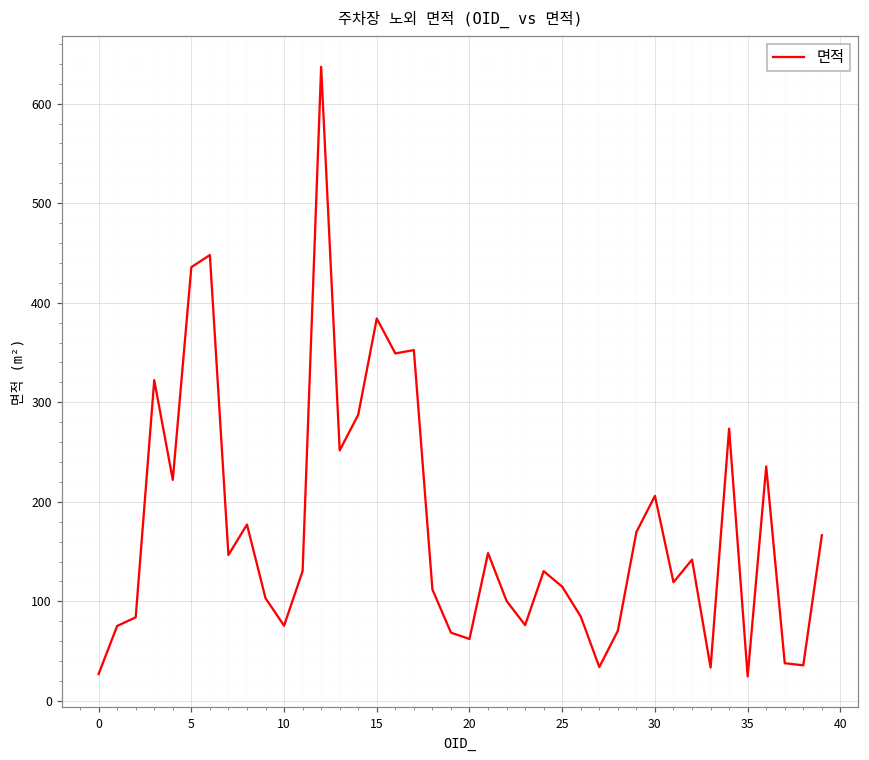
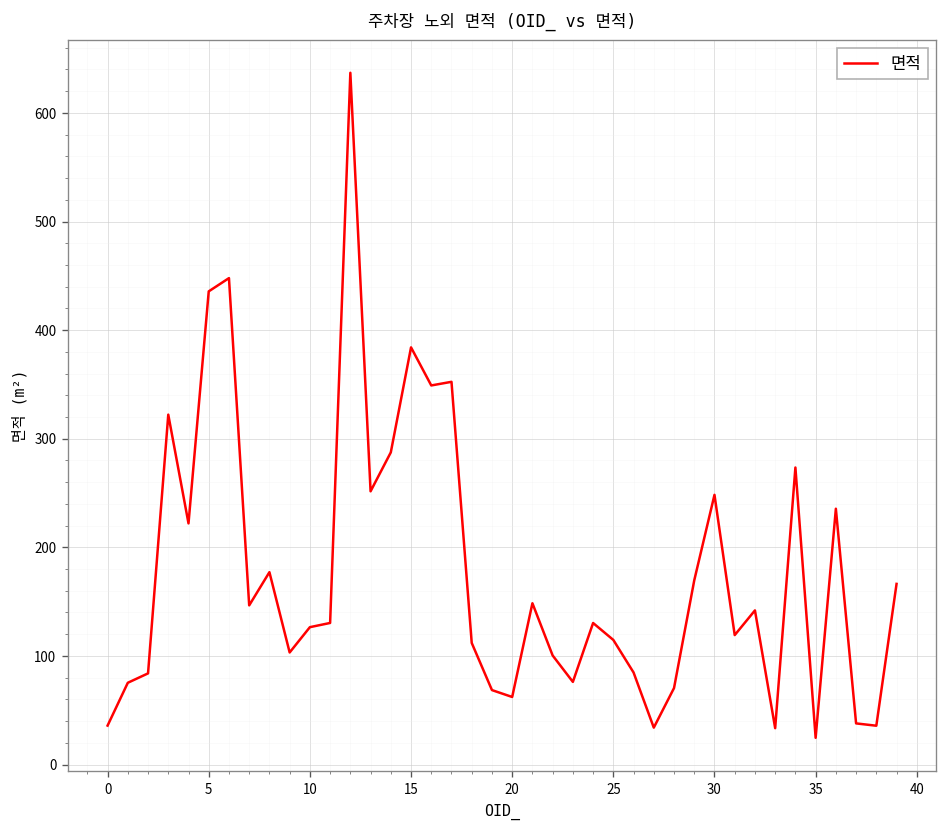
0: 30 -> 40
10: 80 -> 130
30: 210 -> 250
